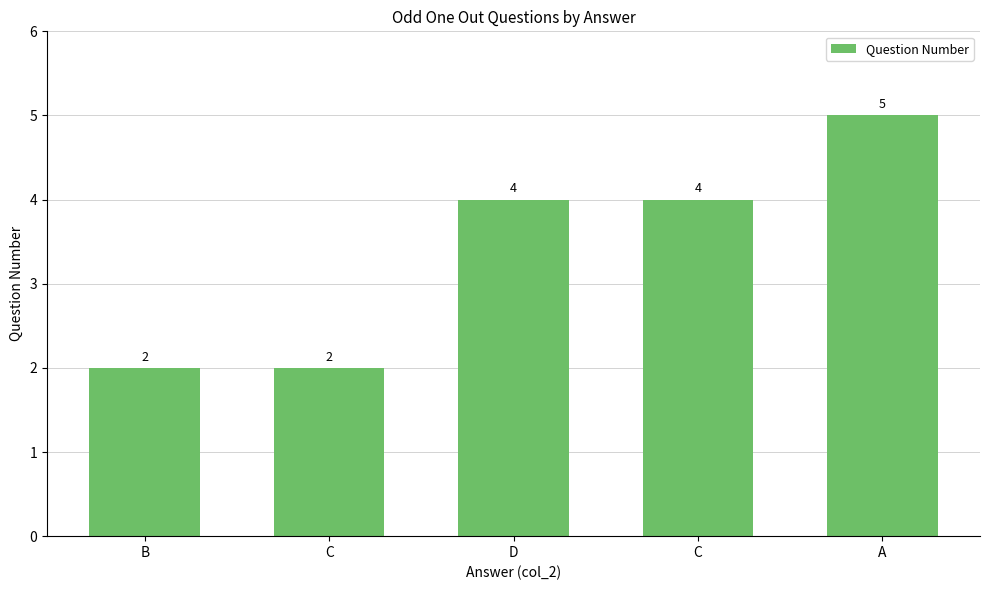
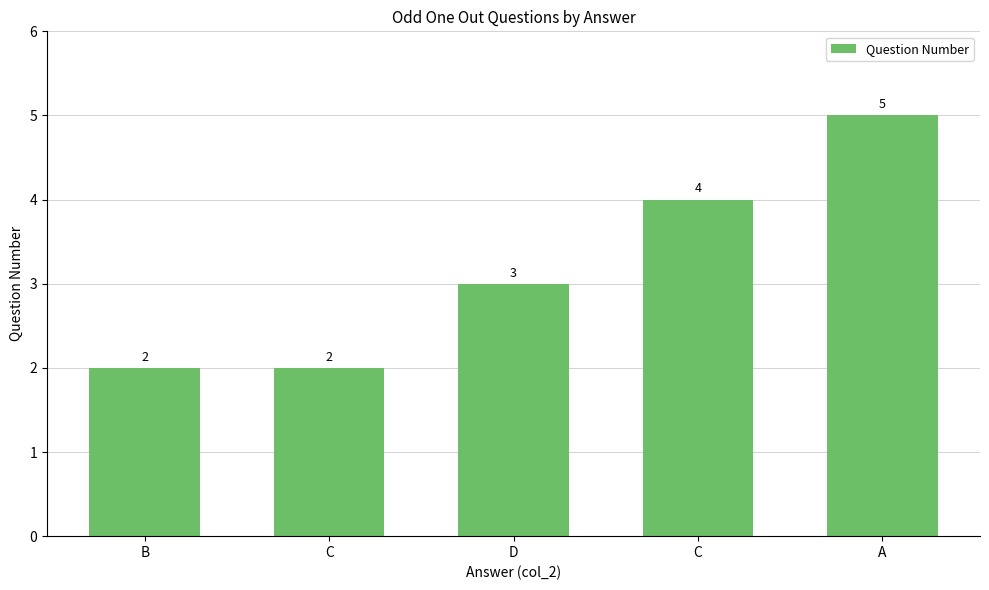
D: 4 -> 3
